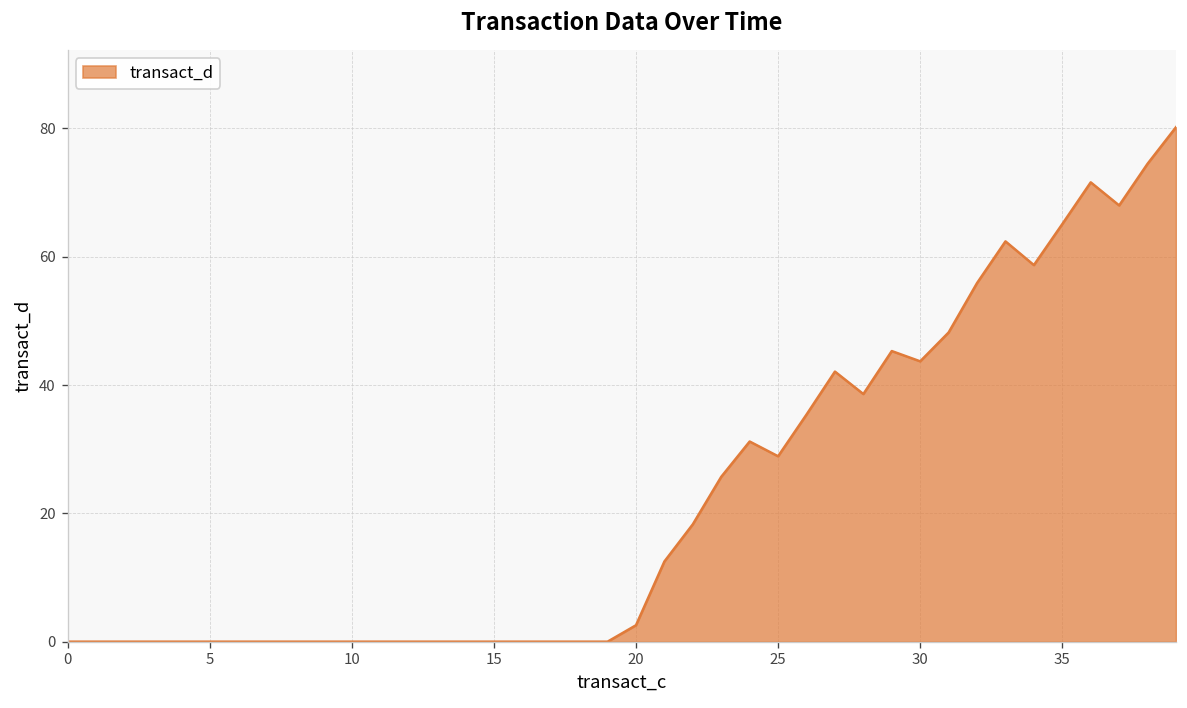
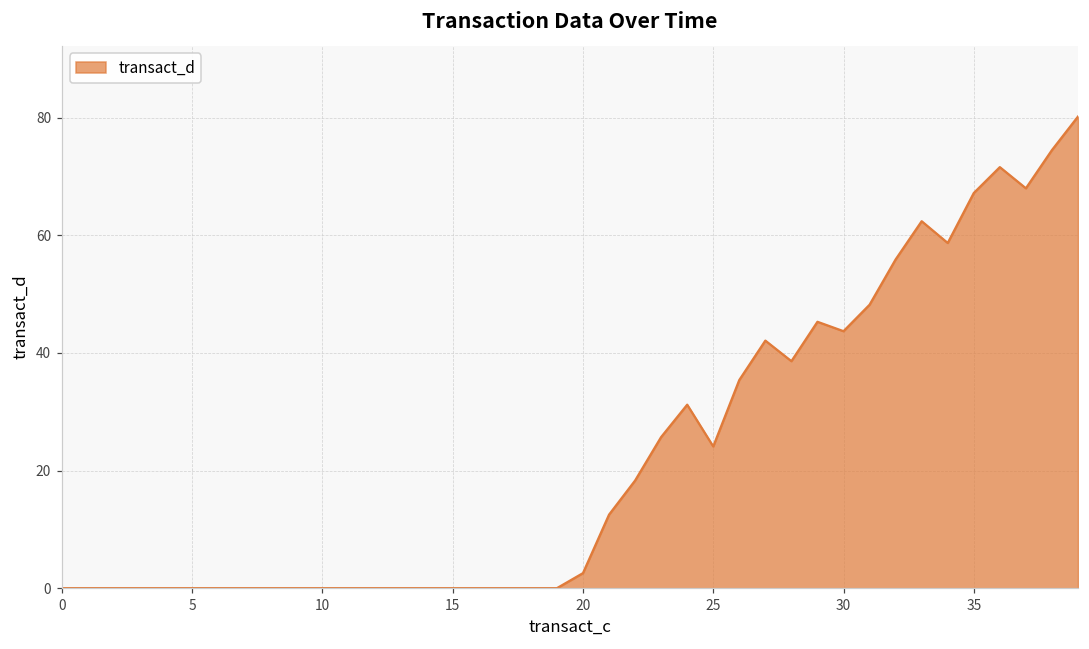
25: 29 -> 24
35: 65 -> 67
